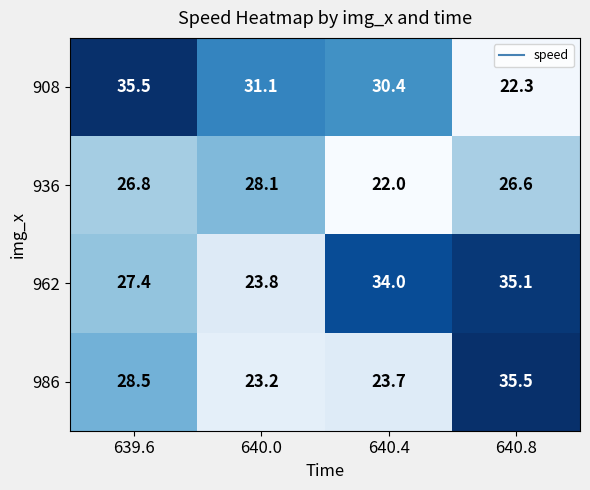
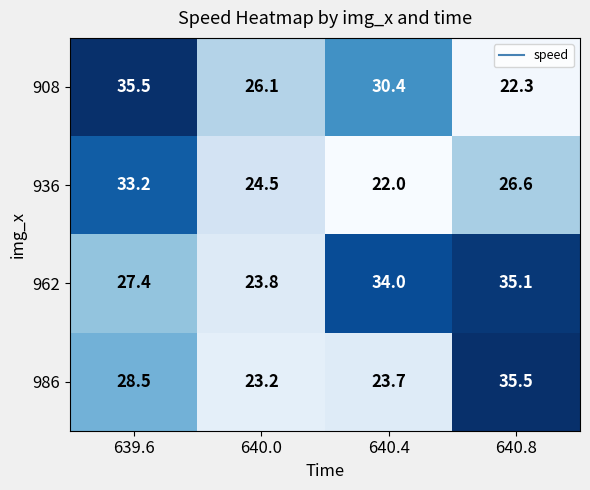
908, 640.0: 31.1 -> 26.1
936, 639.6: 26.8 -> 33.2
936, 640.0: 28.1 -> 24.5
